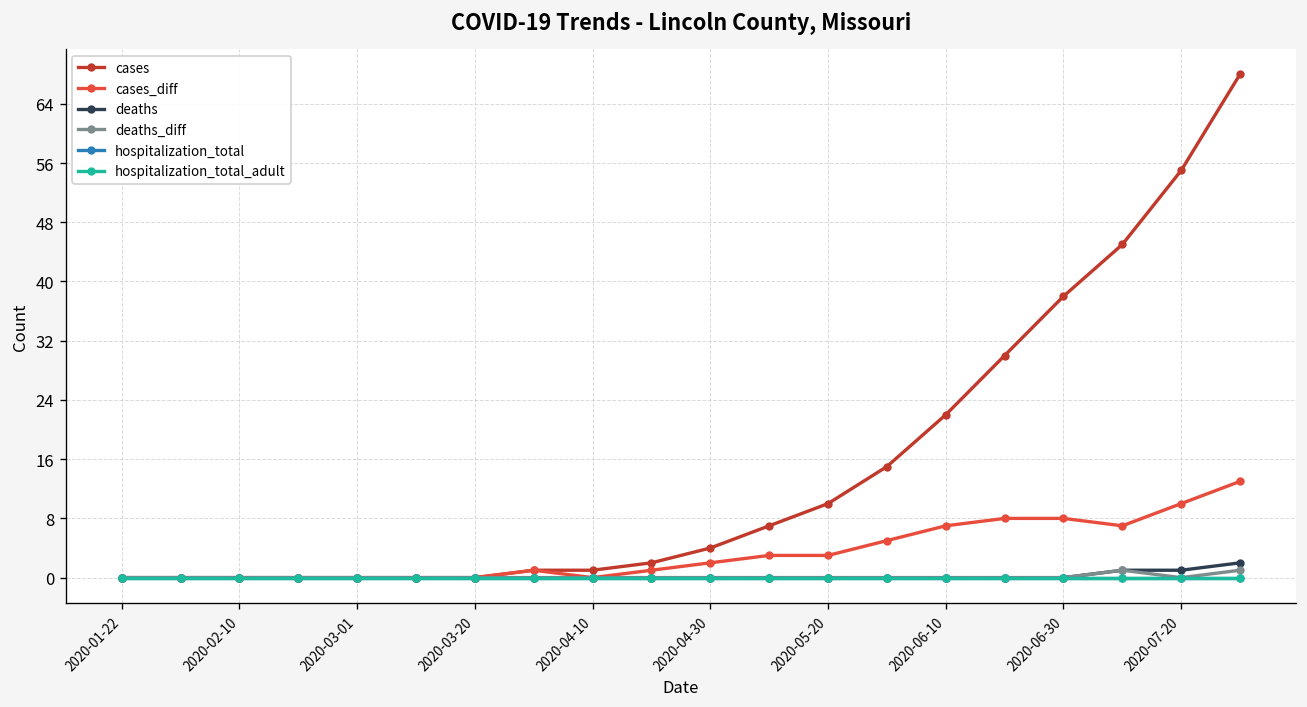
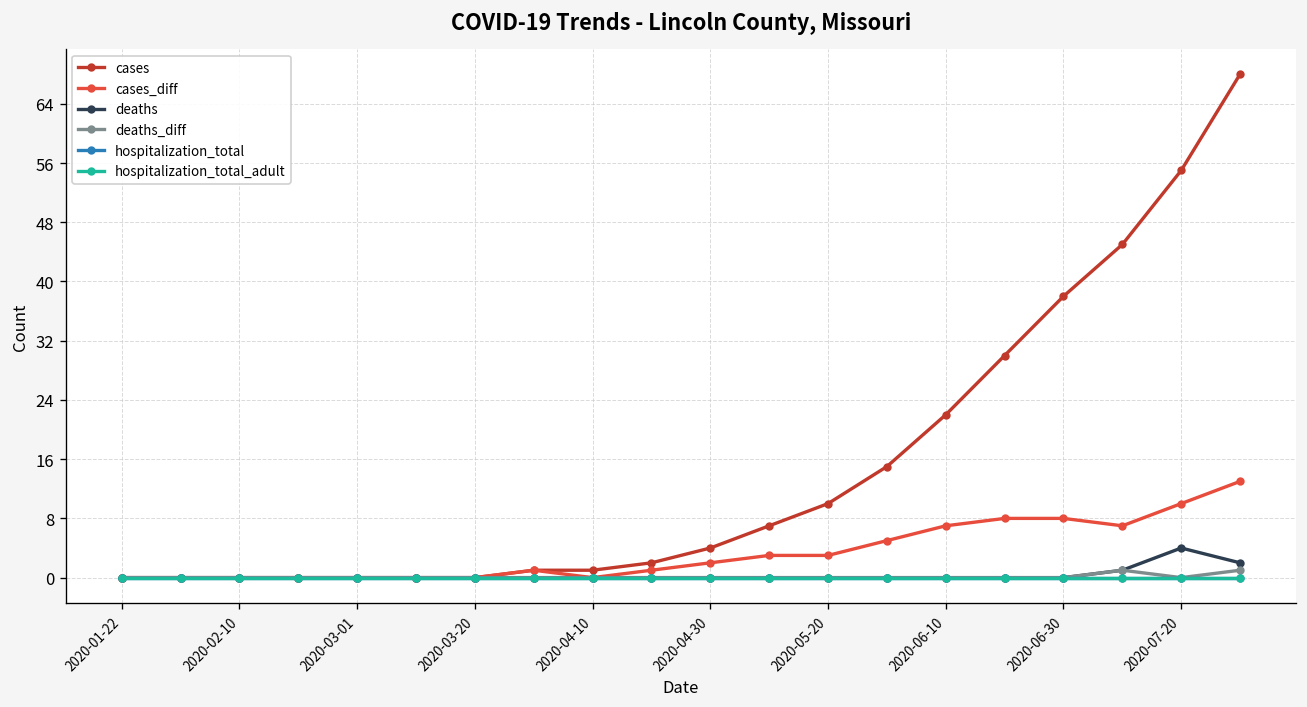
deaths, 2020-07-20: 1 -> 4
